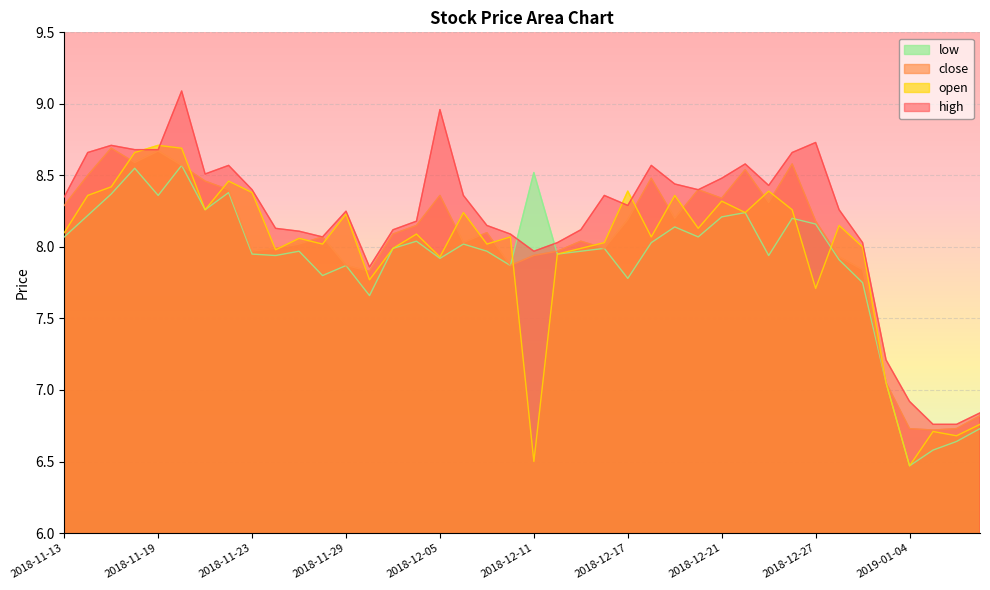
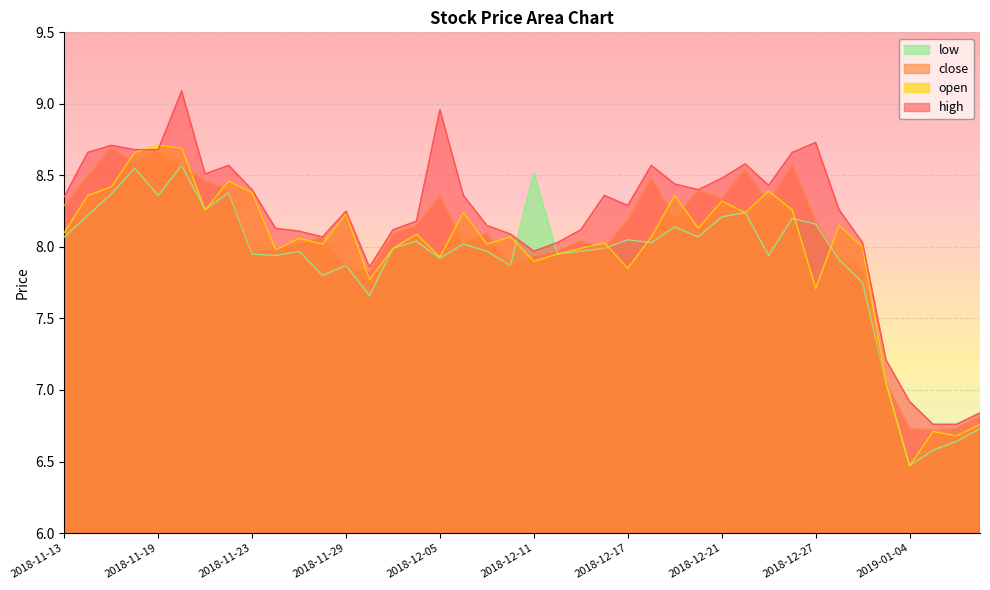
open, 2018-12-11: 6.5 -> 7.9
low, 2018-12-17: 7.78 -> 8.05
open, 2018-12-17: 8.39 -> 7.85
